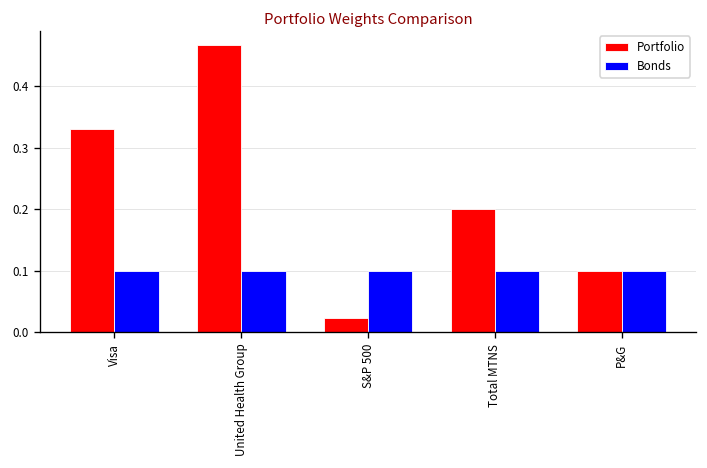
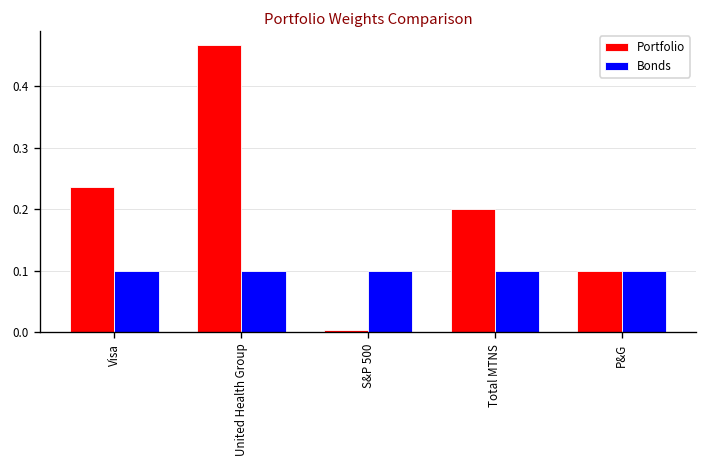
Portfolio, Visa: 0.33 -> 0.24
Portfolio, S&P 500: 0.02 -> 0.00
